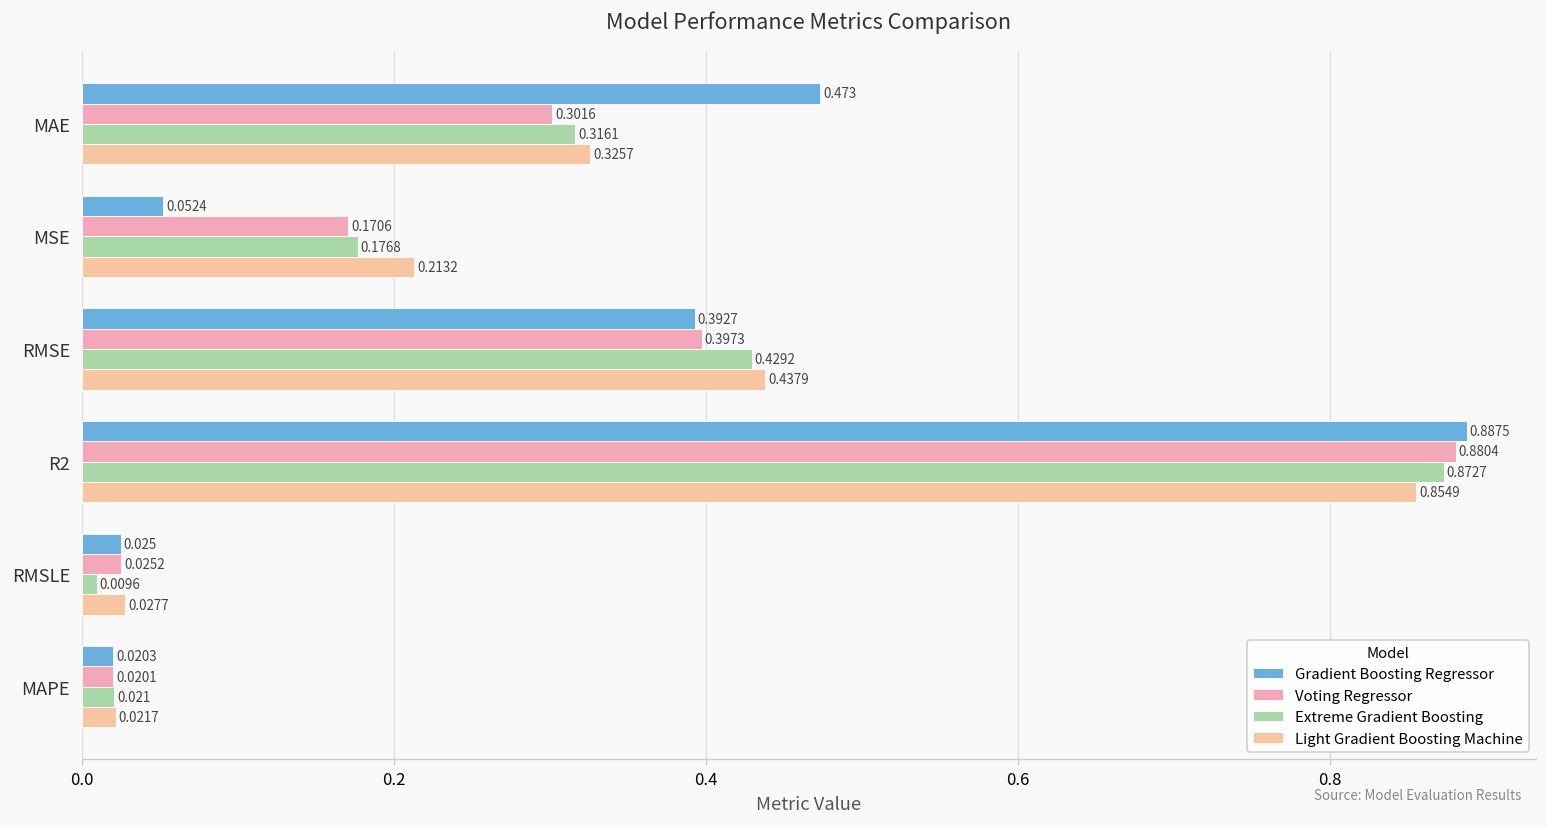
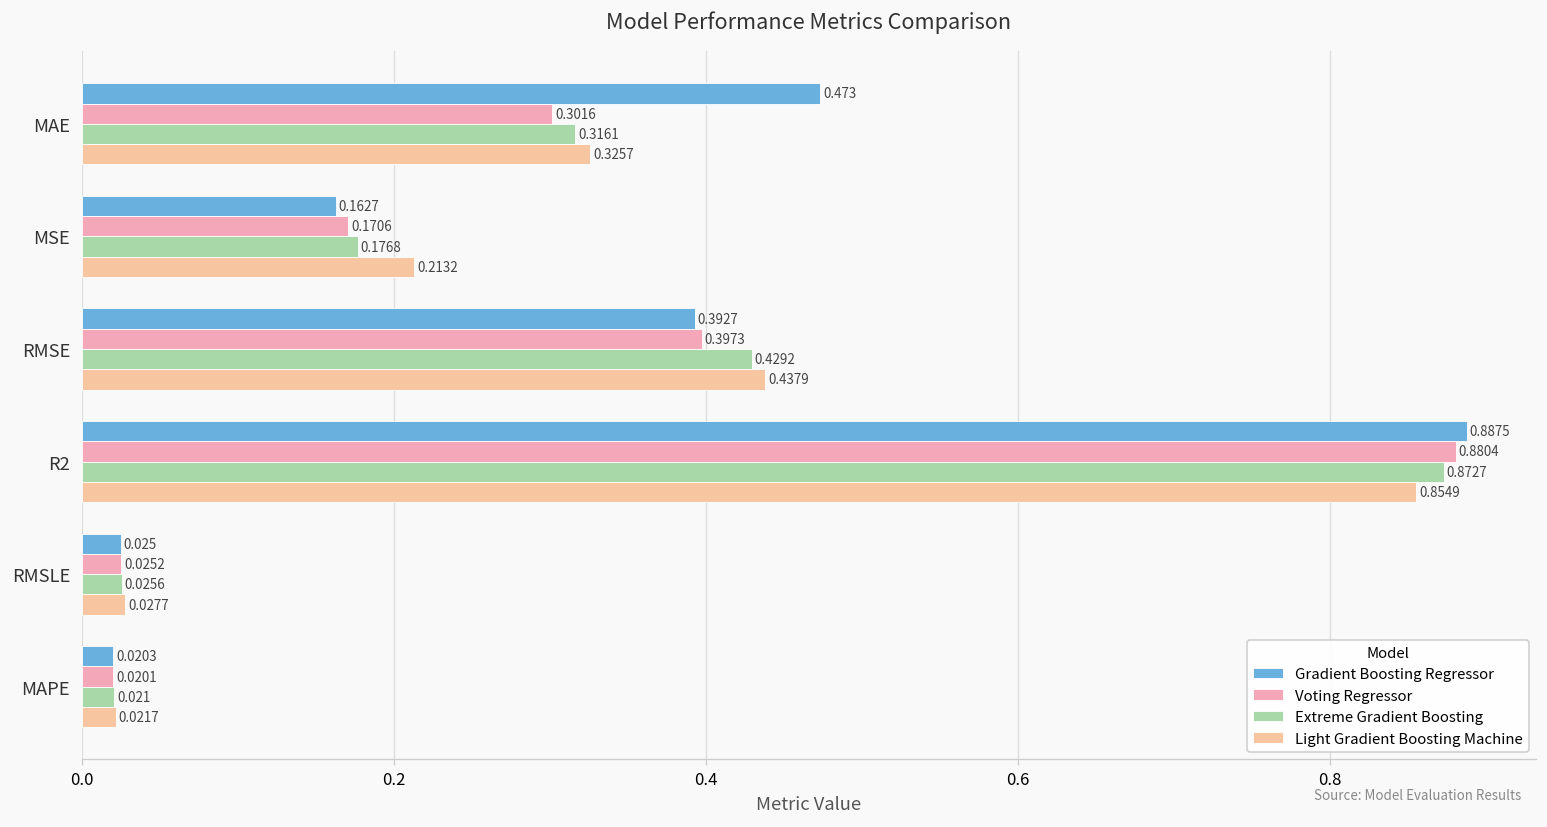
Gradient Boosting Regressor, MSE: 0.0524 -> 0.1627
Extreme Gradient Boosting, RMSLE: 0.0096 -> 0.0256
